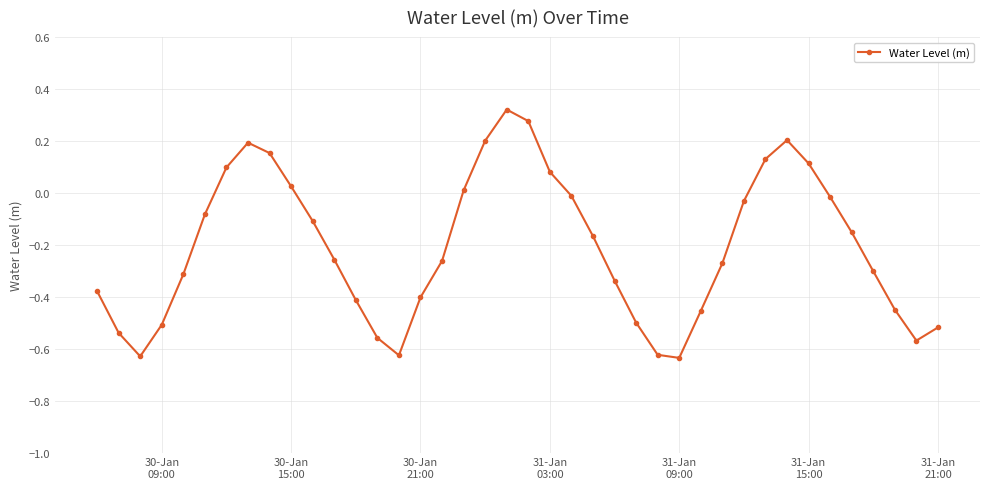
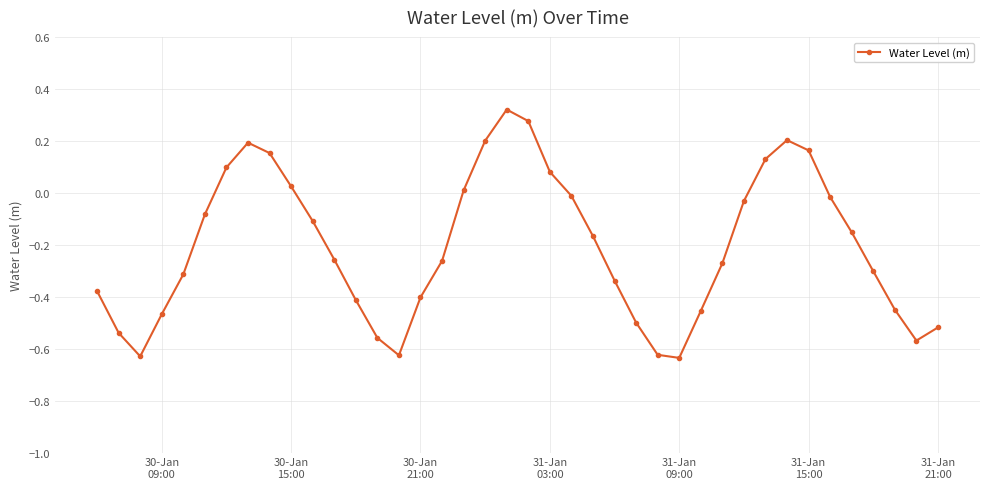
30-Jan 09:00: -0.51 -> -0.47
31-Jan 15:00: 0.11 -> 0.16
